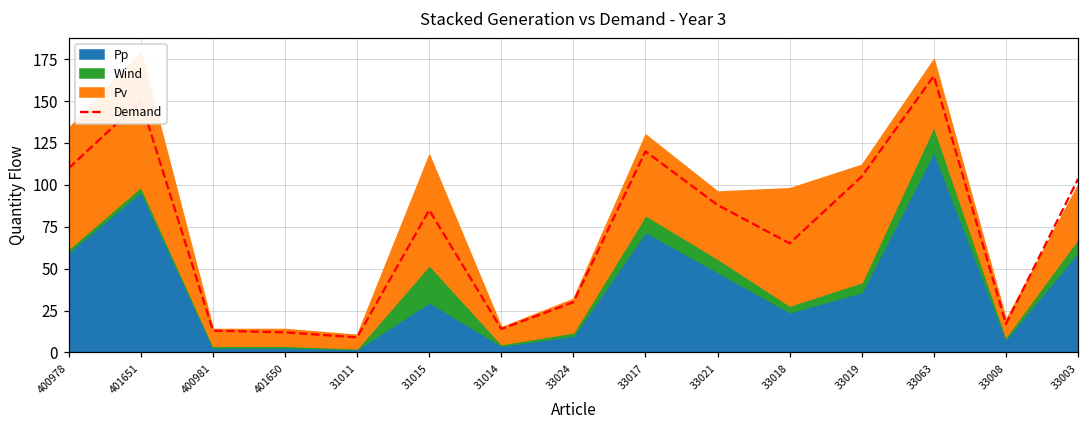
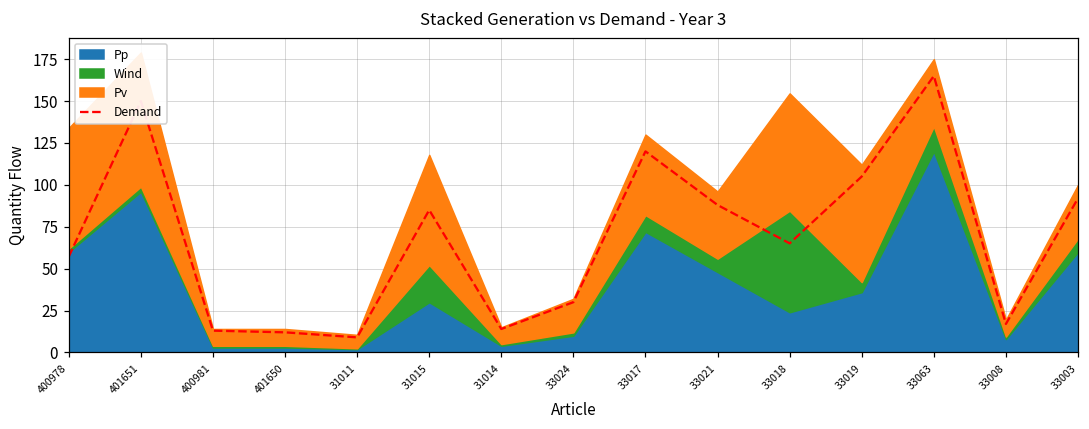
Demand, 400978: 110 -> 57
Wind, 33018: 4 -> 61
Demand, 33003: 104 -> 92
